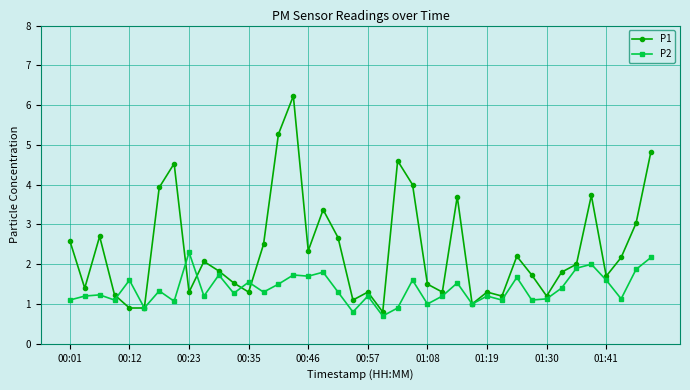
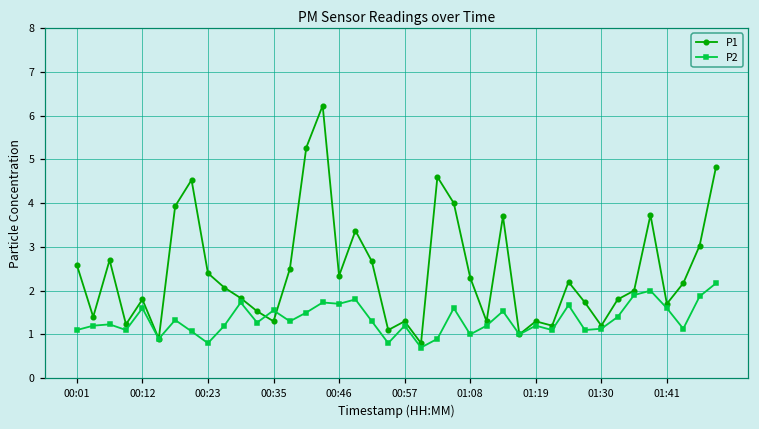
P1, 00:12: 0.9 -> 1.8
P1, 00:23: 1.3 -> 2.4
P2, 00:23: 2.3 -> 0.8
P1, 01:08: 1.5 -> 2.3
